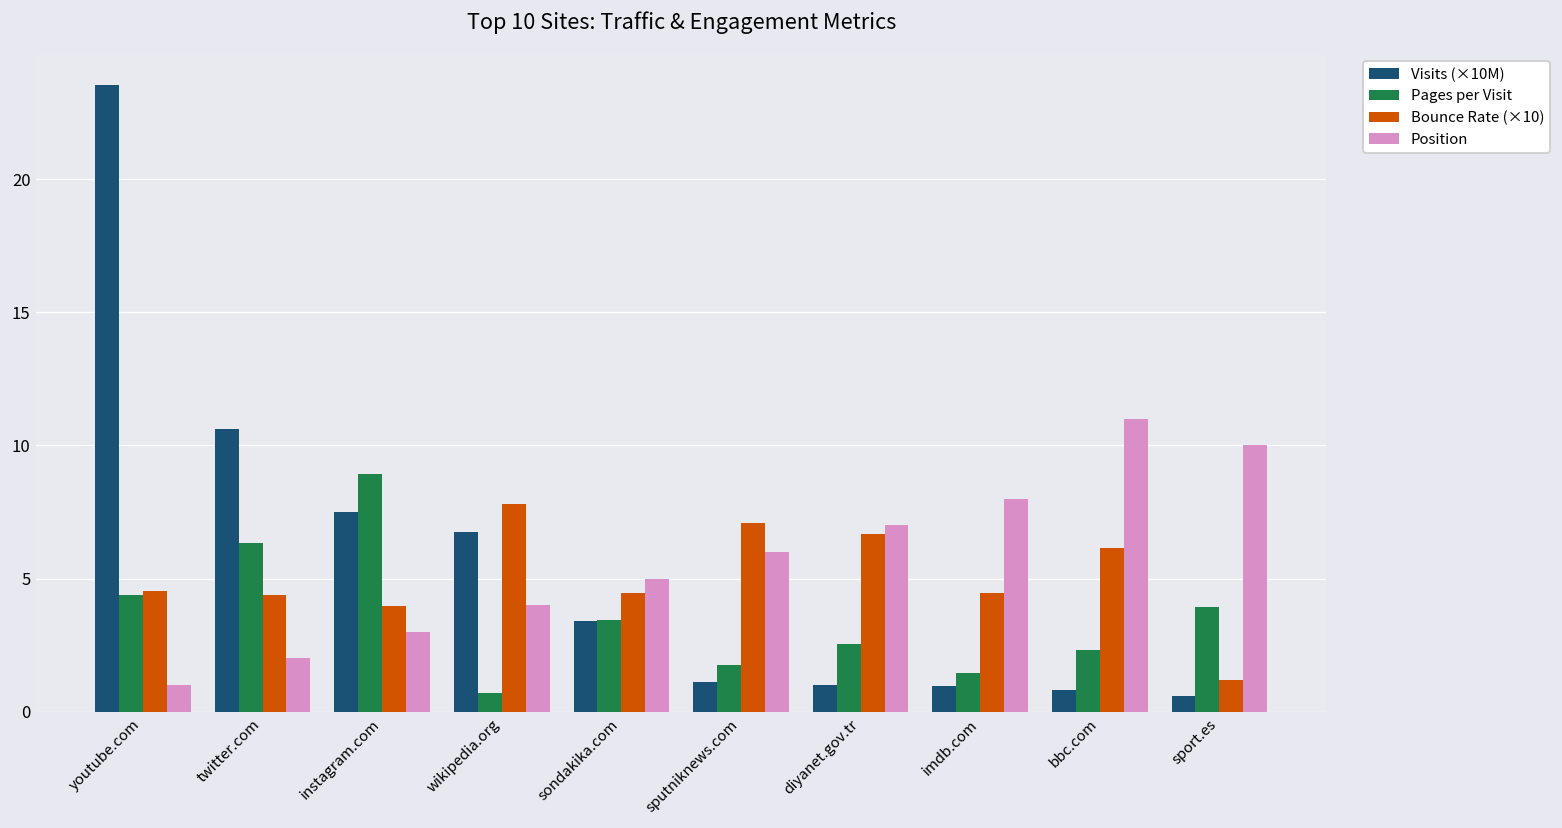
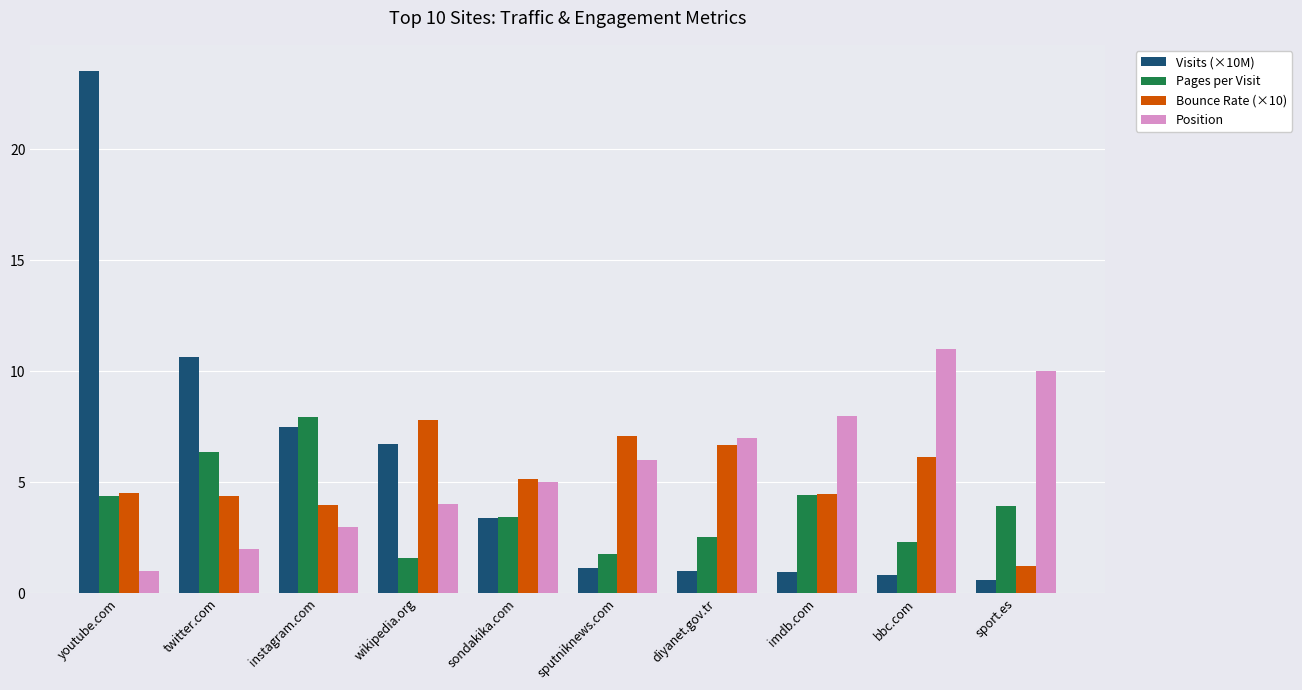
Pages per Visit, instagram.com: 8.9 -> 7.9
Pages per Visit, wikipedia.org: 0.7 -> 1.6
Bounce Rate (×10), sondakika.com: 4.5 -> 5.1
Pages per Visit, imdb.com: 1.4 -> 4.4
